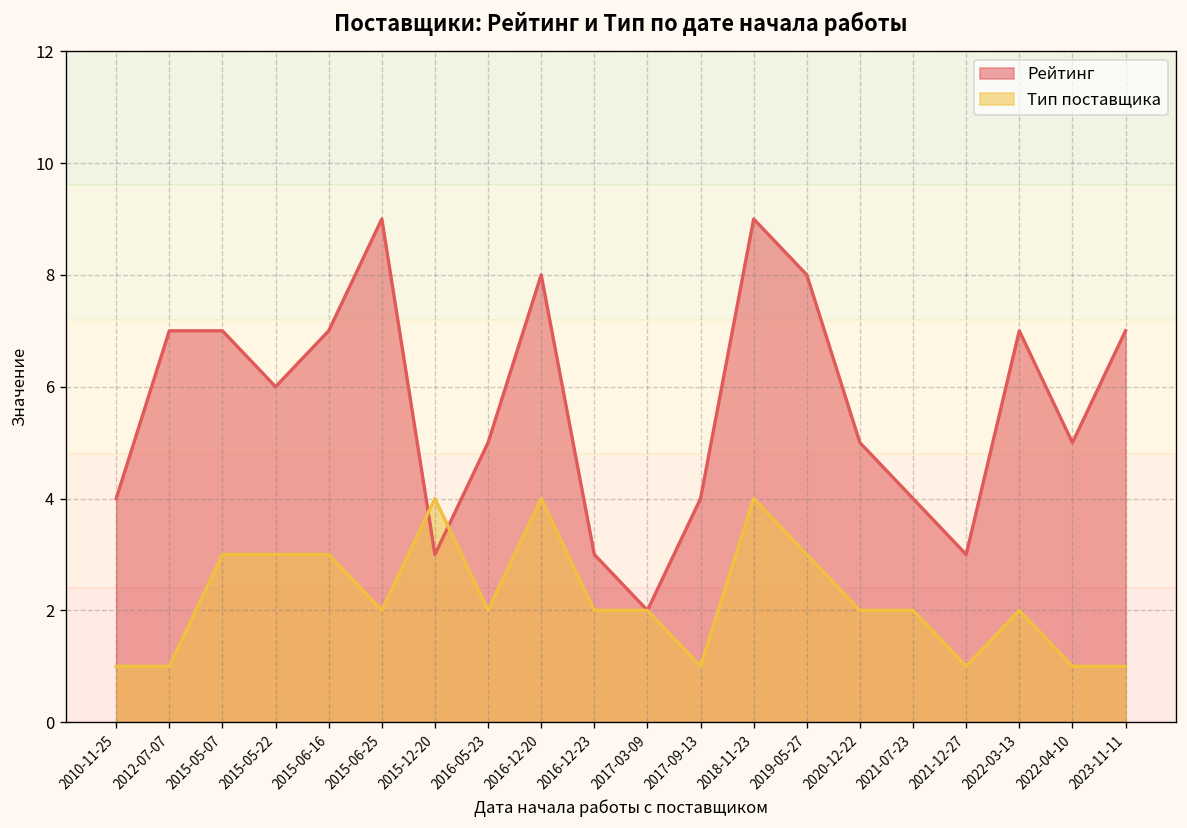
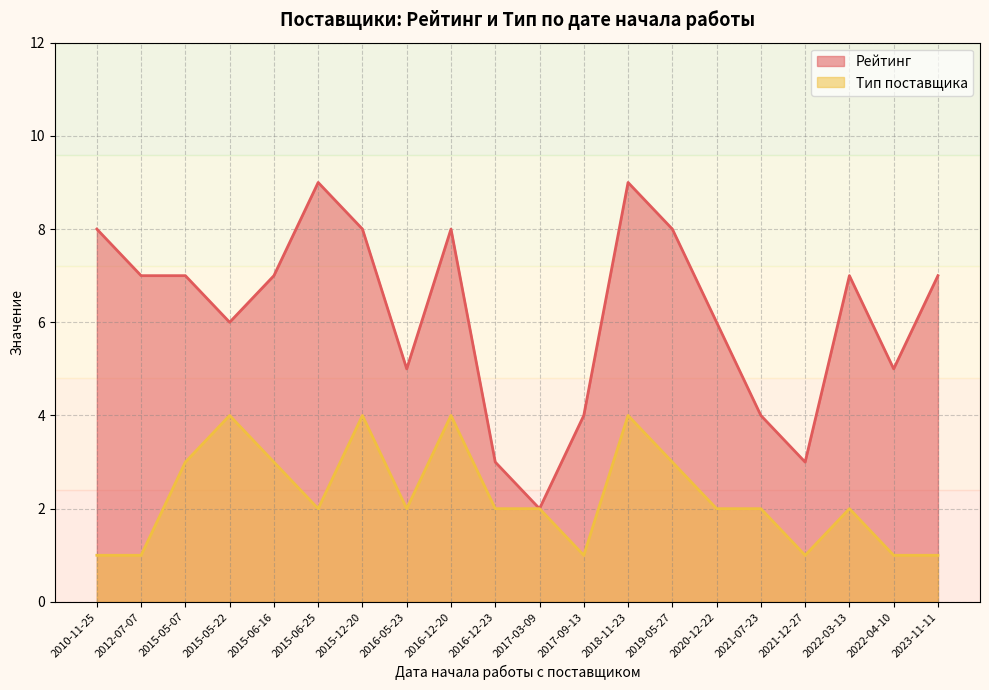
Рейтинг, 2010-11-25: 4 -> 8
Тип поставщика, 2015-05-22: 3 -> 4
Рейтинг, 2015-12-20: 3 -> 8
Рейтинг, 2020-12-22: 5 -> 6
